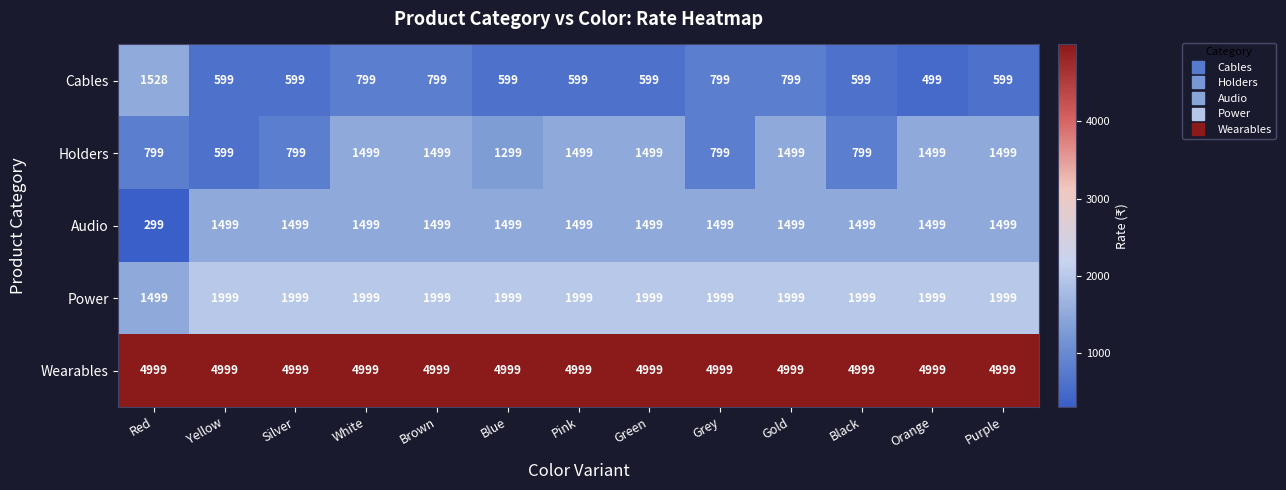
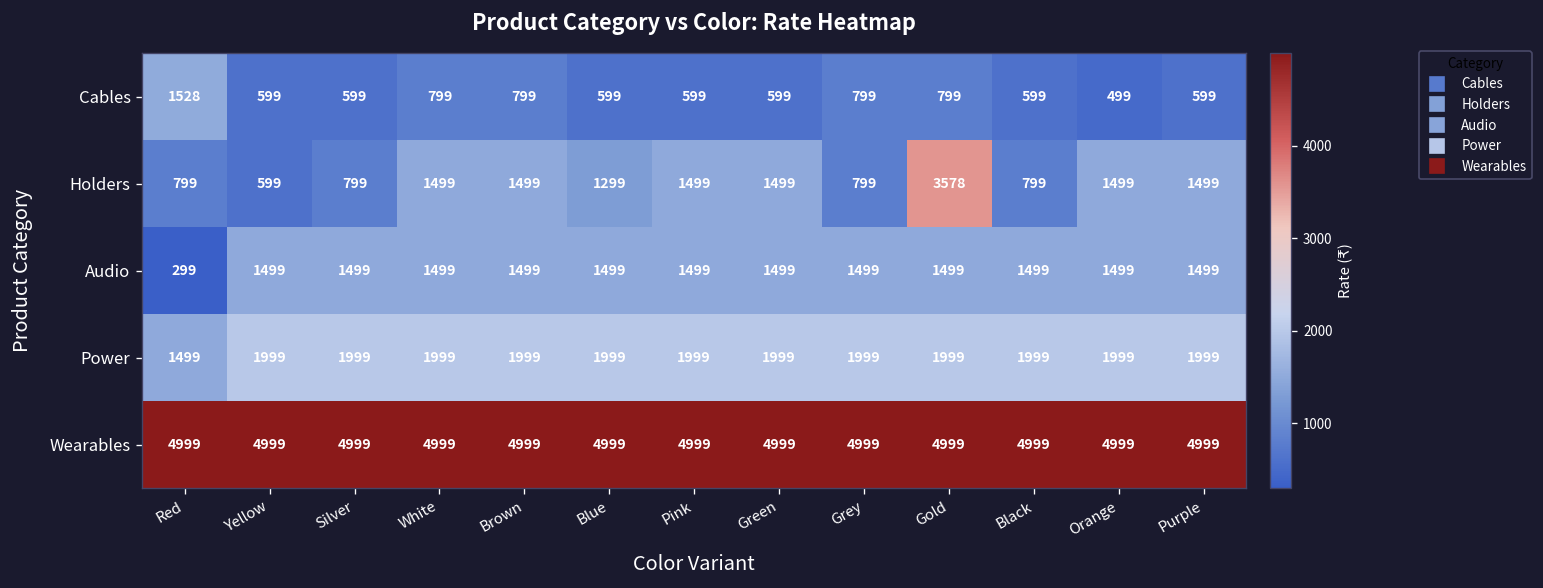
Holders, Gold: 1499 -> 3578
